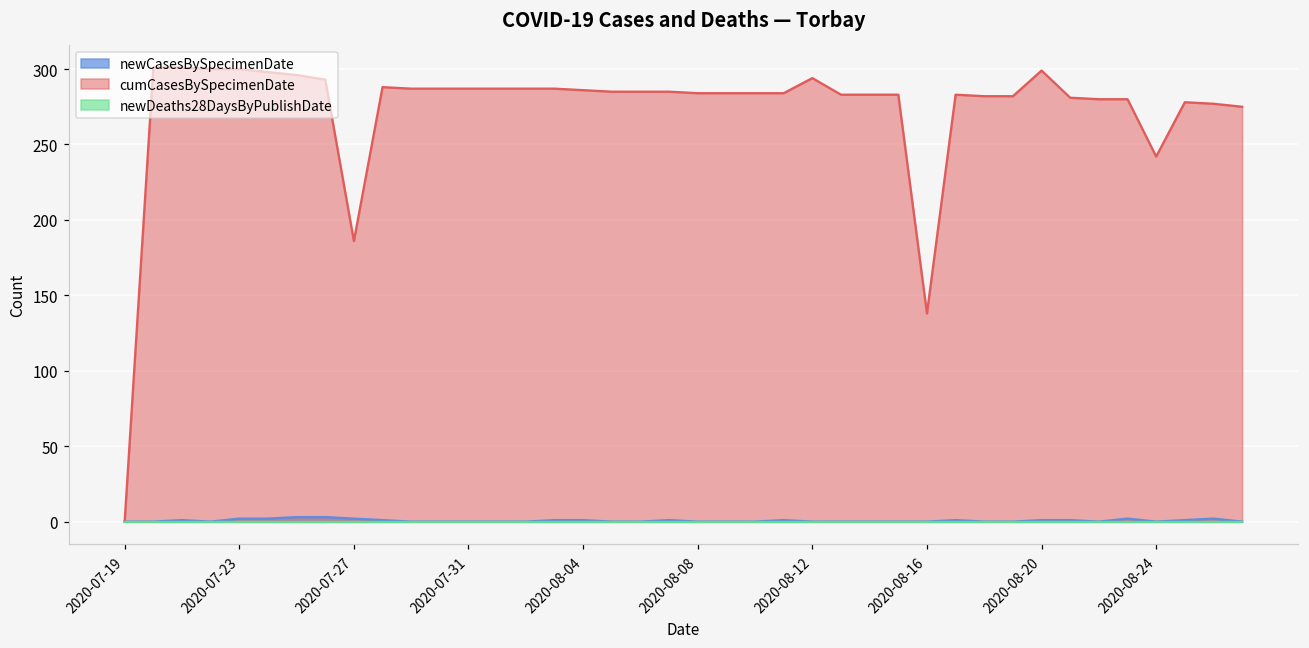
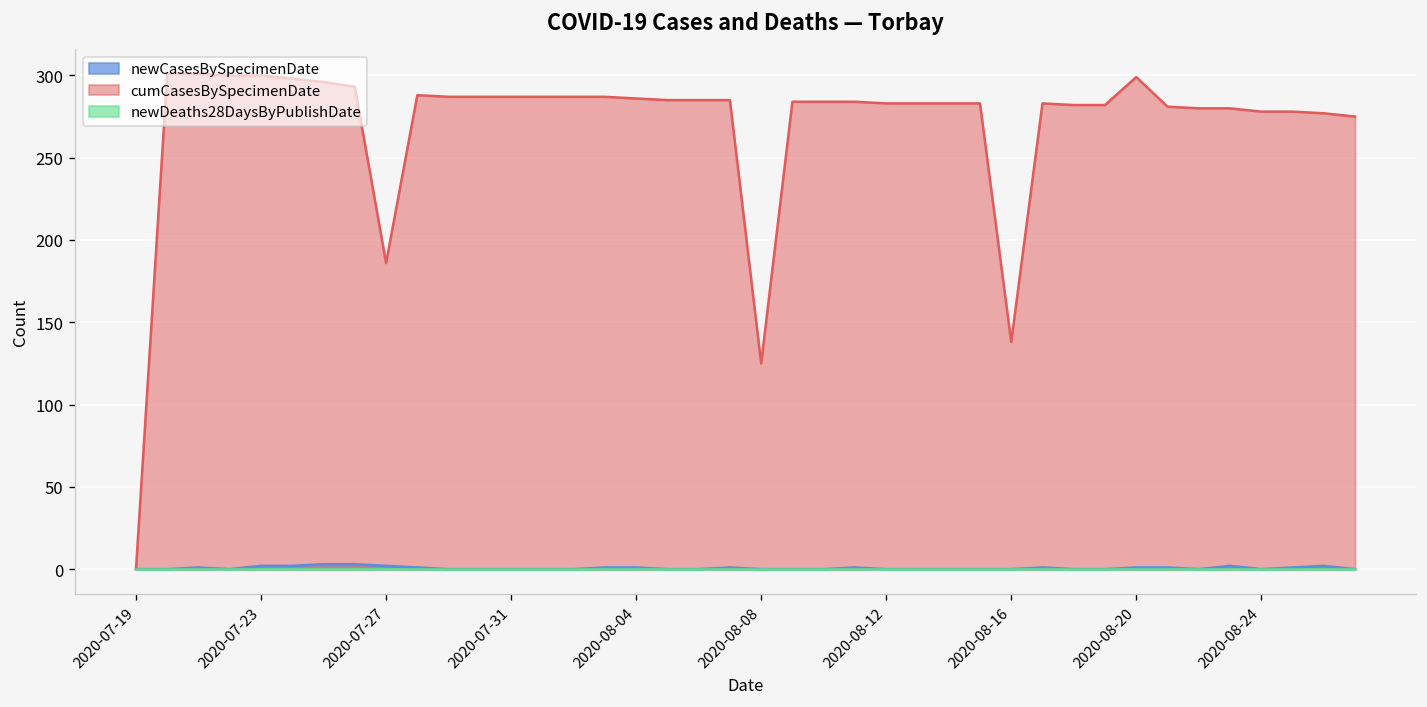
cumCasesBySpecimenDate, 2020-08-08: 284 -> 125
cumCasesBySpecimenDate, 2020-08-12: 294 -> 283
cumCasesBySpecimenDate, 2020-08-24: 242 -> 278
